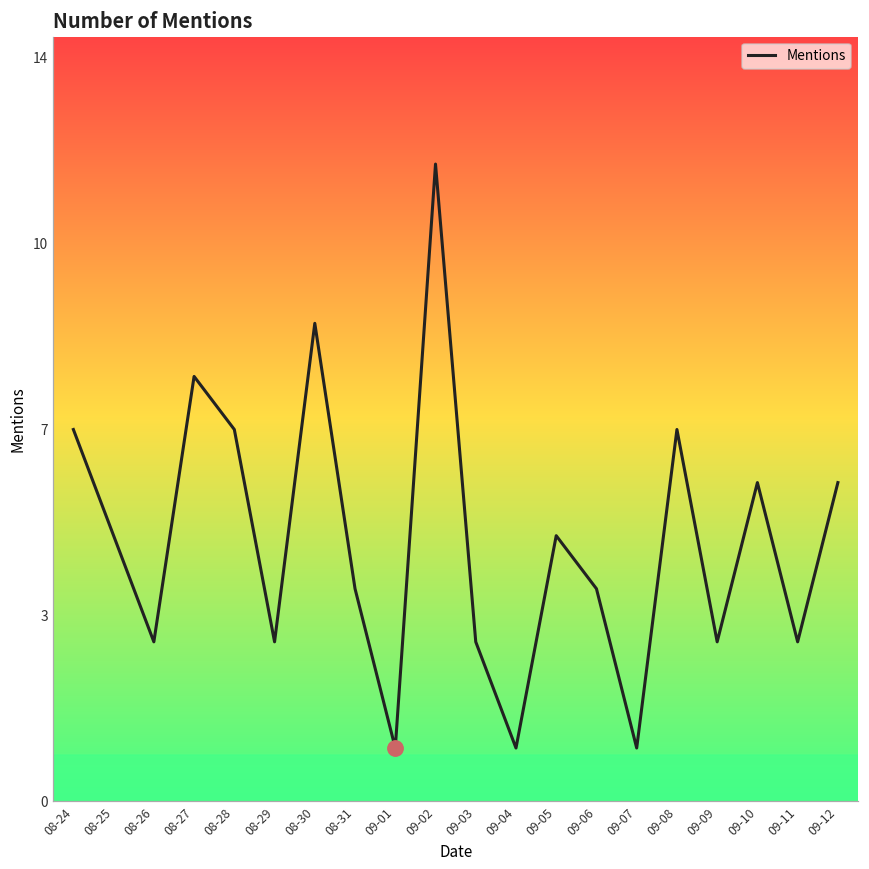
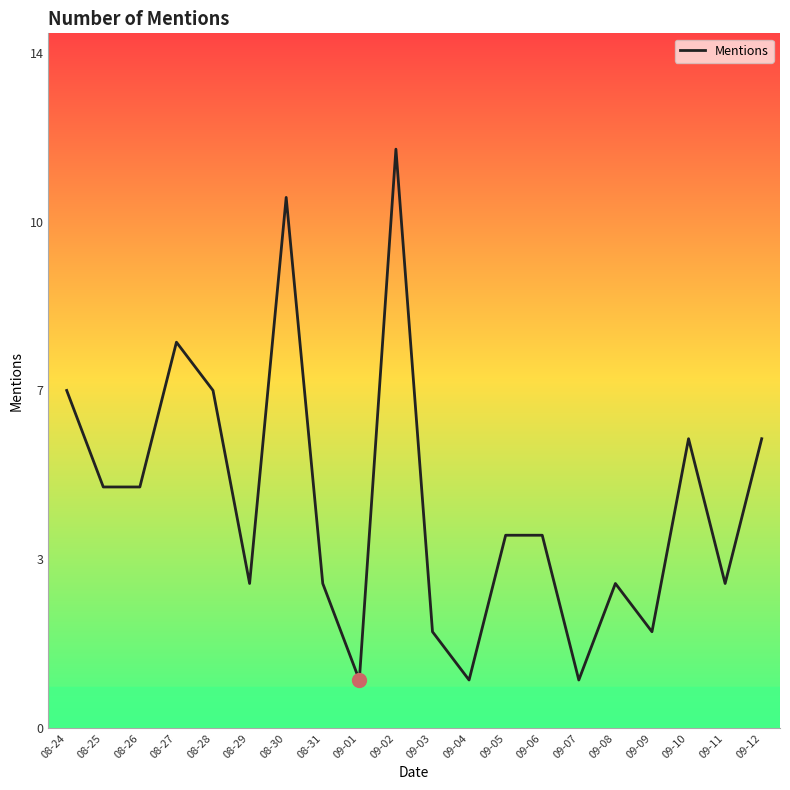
Mentions, 08-26: 3 -> 5
Mentions, 08-30: 9 -> 11
Mentions, 08-31: 4 -> 3
Mentions, 09-03: 3 -> 2
Mentions, 09-05: 5 -> 4
Mentions, 09-08: 7 -> 3
Mentions, 09-09: 3 -> 2
